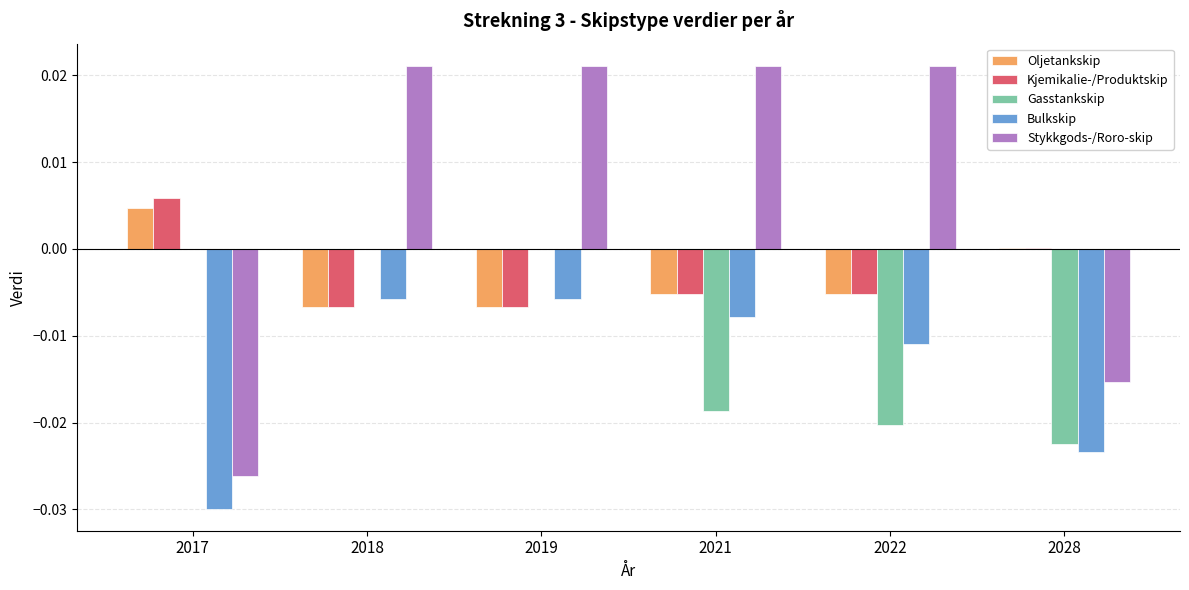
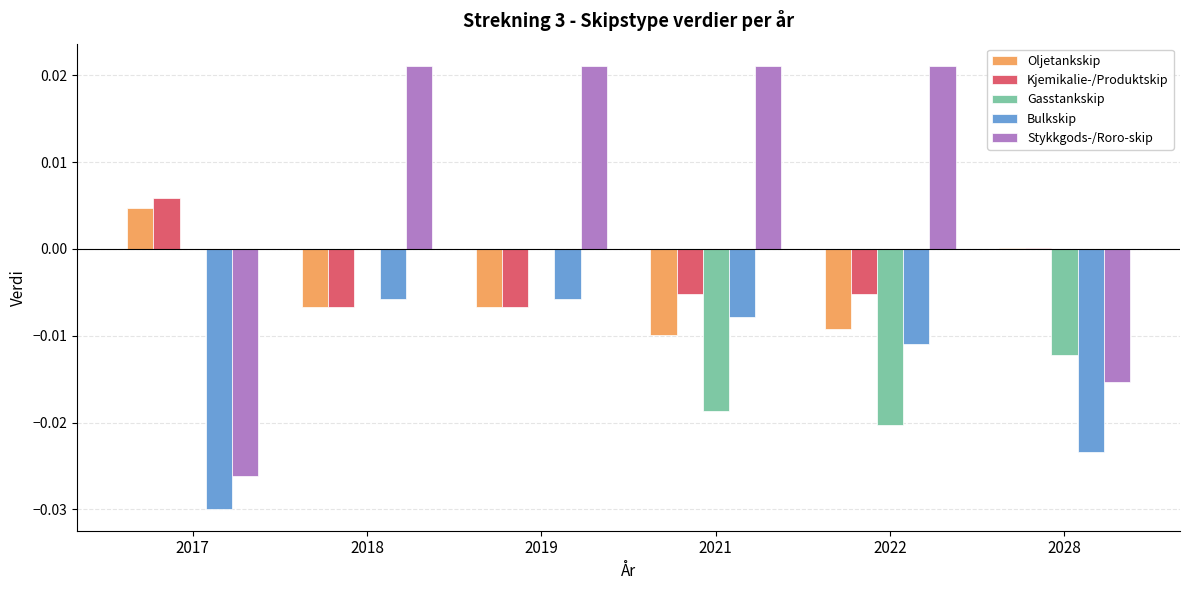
Oljetankskip, 2021: -0.005 -> -0.010
Oljetankskip, 2022: -0.005 -> -0.009
Gasstankskip, 2028: -0.023 -> -0.012
